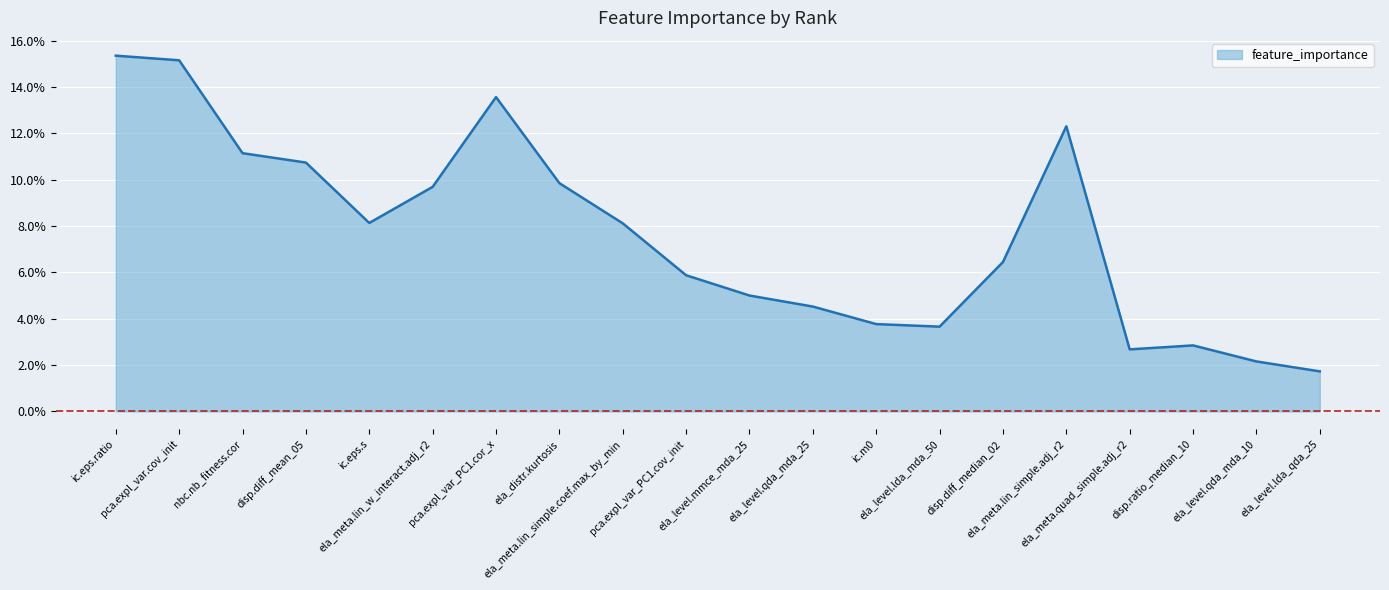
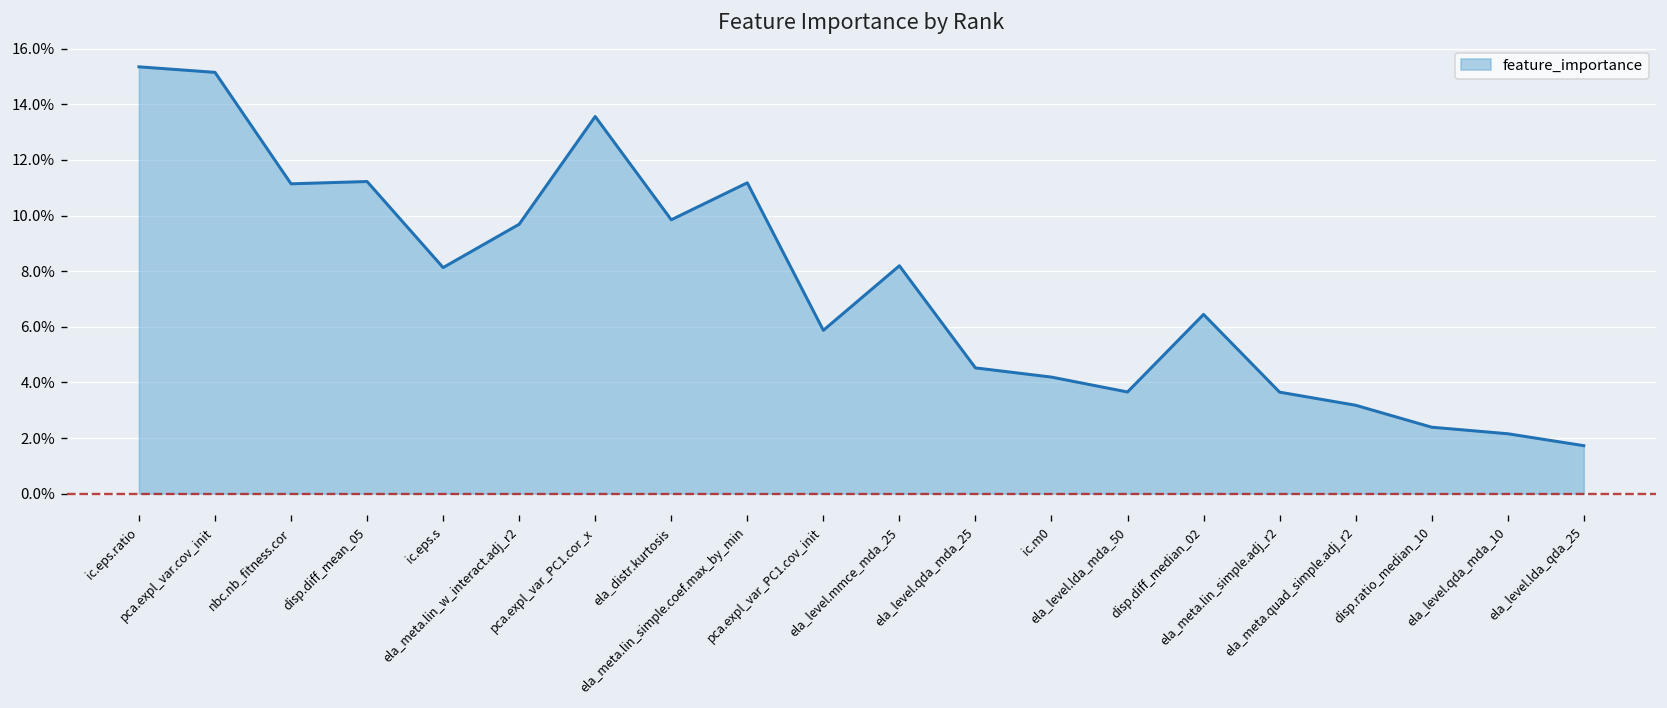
disp.diff_mean_05: 10.7% -> 11.2%
ela_meta.lin_simple.coef.max_by_min: 8.1% -> 11.2%
ela_level.mmce_mda_25: 5.0% -> 8.2%
ic.m0: 3.8% -> 4.2%
ela_meta.lin_simple.adj_r2: 12.3% -> 3.7%
ela_meta.quad_simple.adj_r2: 2.7% -> 3.2%
disp.ratio_median_10: 2.8% -> 2.4%
